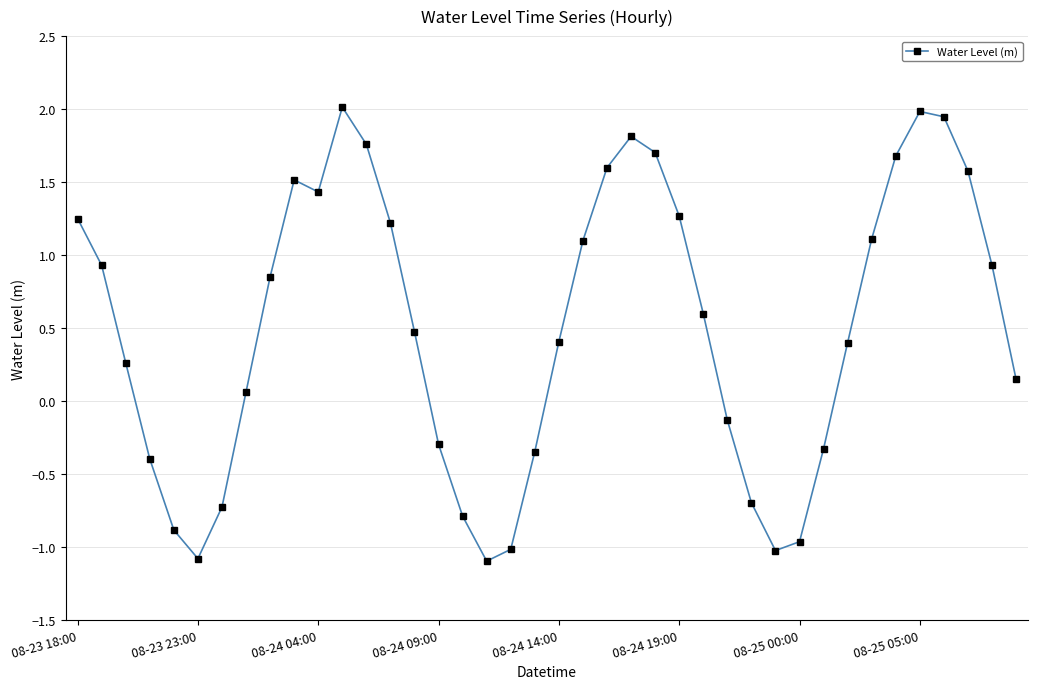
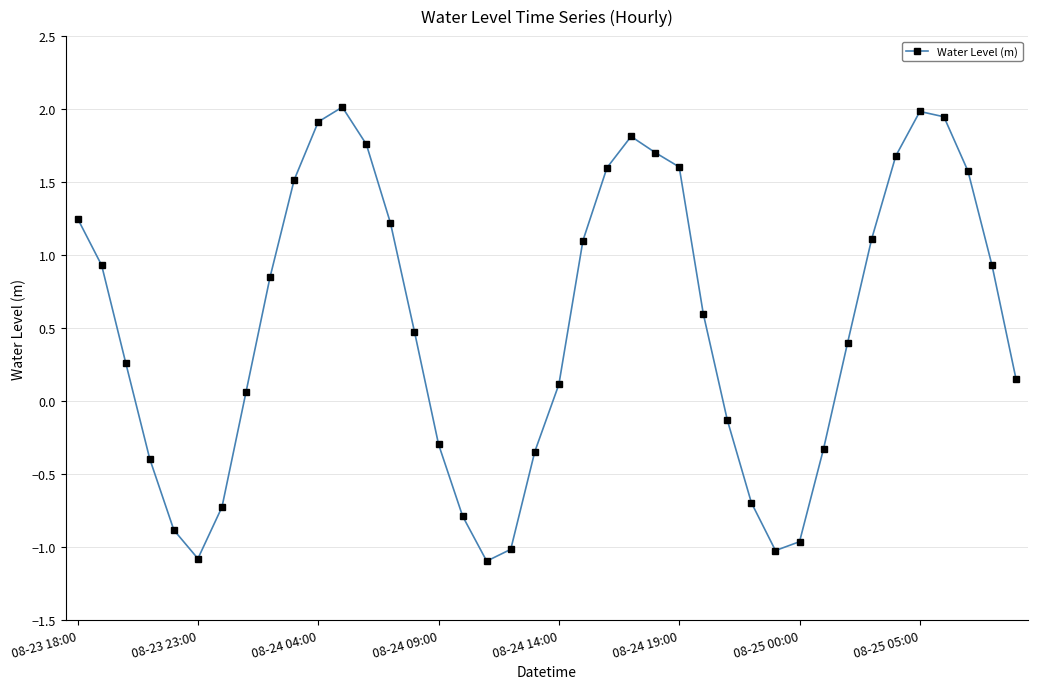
08-24 04:00: 1.43 -> 1.91
08-24 14:00: 0.41 -> 0.11
08-24 19:00: 1.27 -> 1.60
